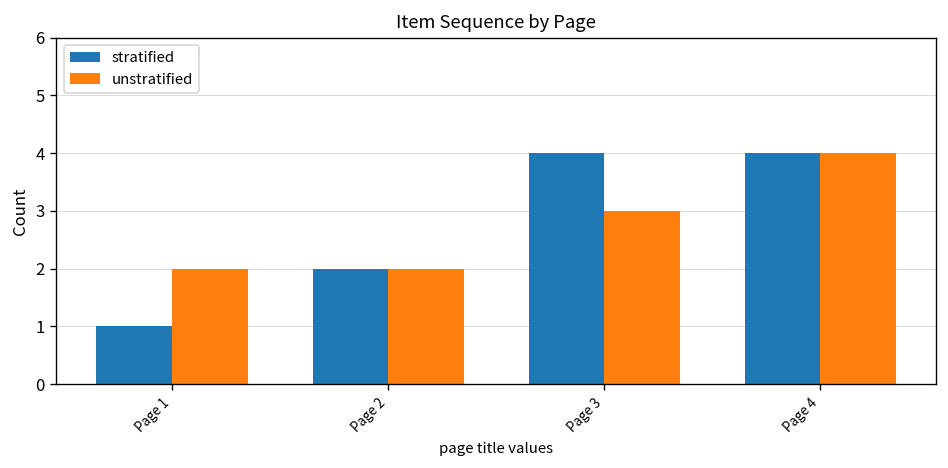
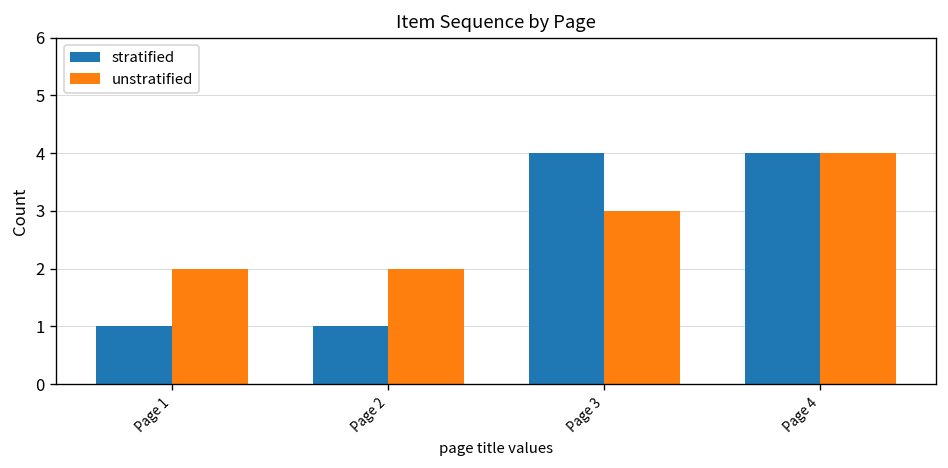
stratified, Page 2: 2 -> 1
